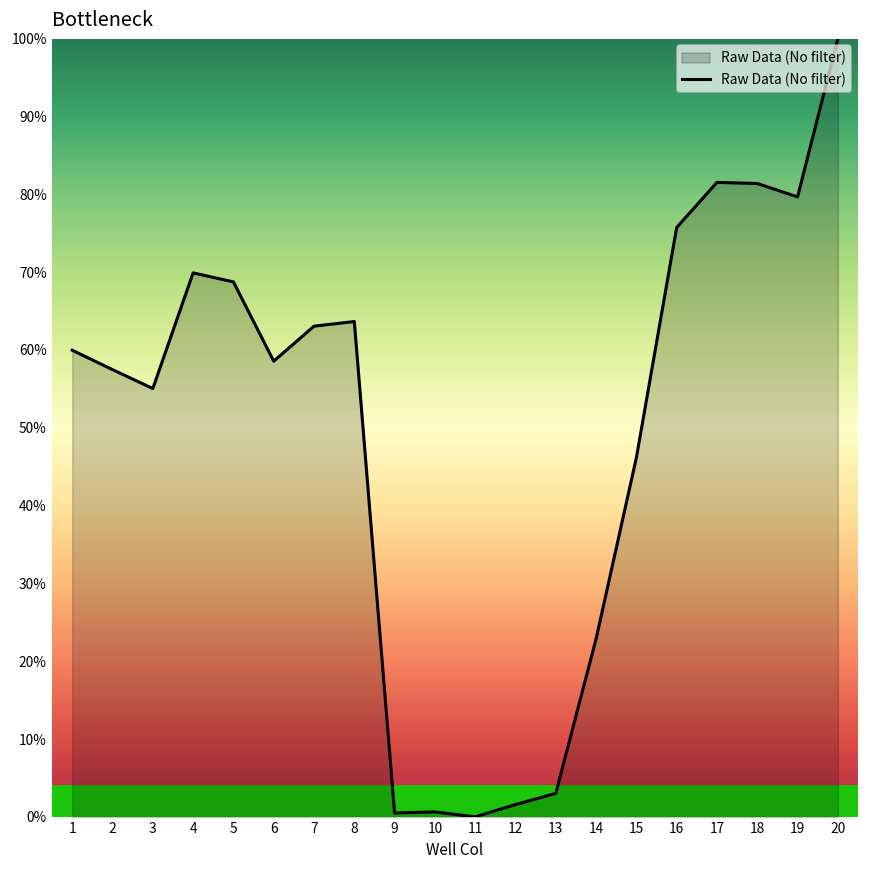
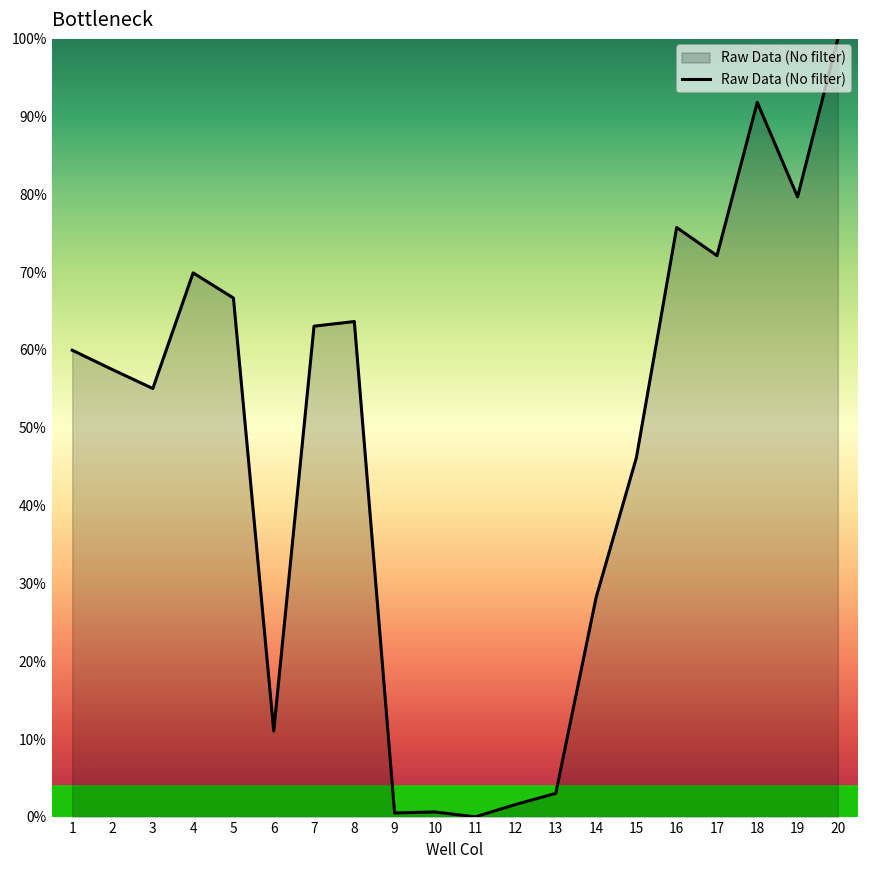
5: 69% -> 67%
6: 59% -> 11%
14: 23% -> 28%
17: 82% -> 72%
18: 81% -> 92%
